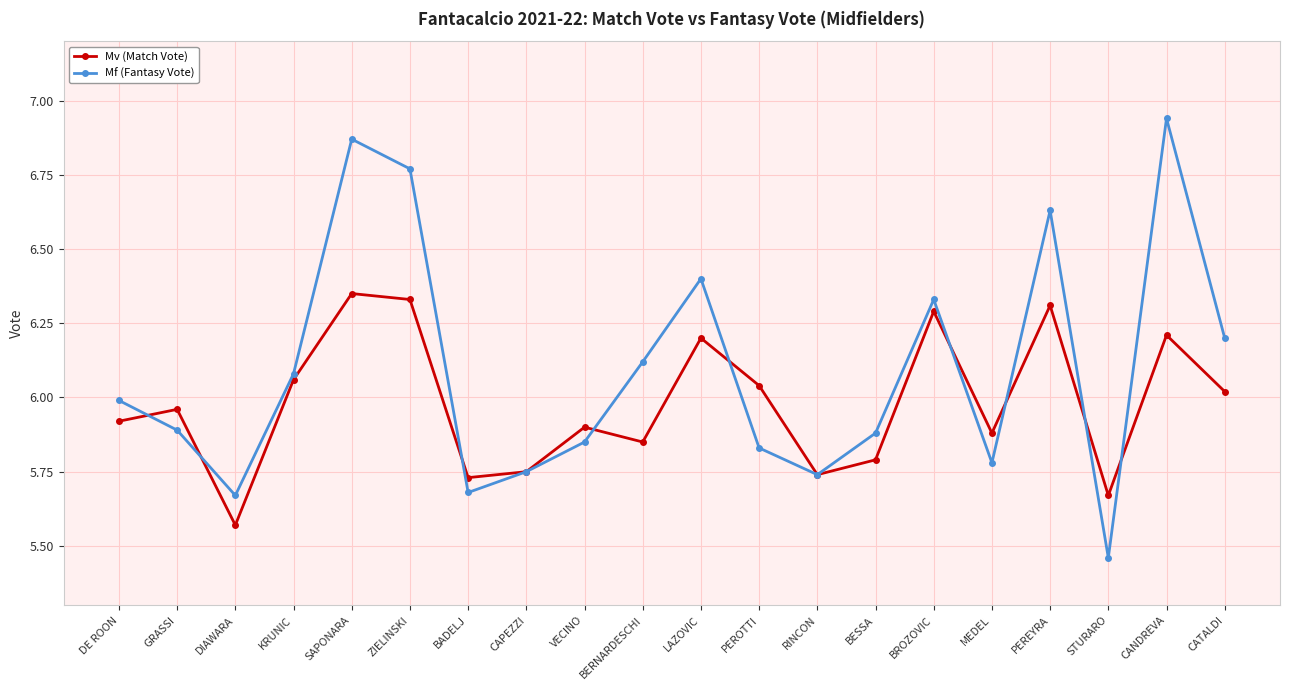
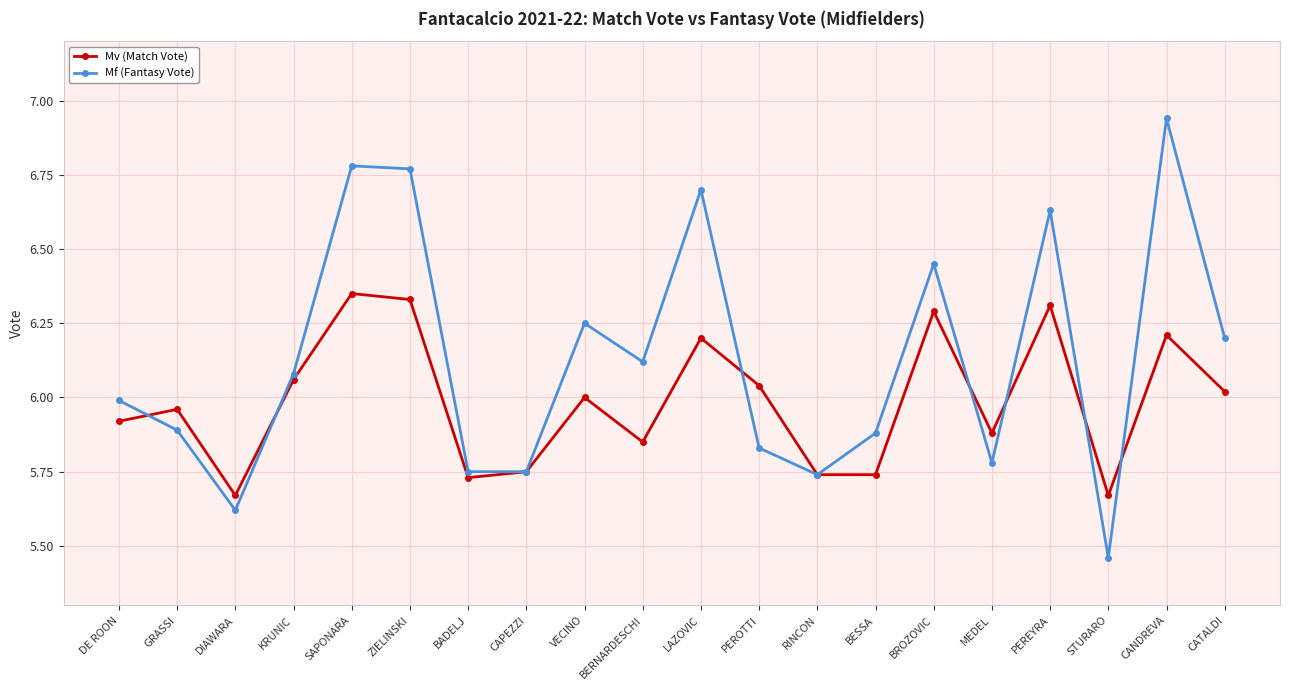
Mv (Match Vote), DIAWARA: 5.57 -> 5.67
Mf (Fantasy Vote), DIAWARA: 5.67 -> 5.62
Mf (Fantasy Vote), SAPONARA: 6.87 -> 6.78
Mf (Fantasy Vote), BADELJ: 5.68 -> 5.75
Mv (Match Vote), VECINO: 5.9 -> 6.0
Mf (Fantasy Vote), VECINO: 5.85 -> 6.25
Mf (Fantasy Vote), LAZOVIC: 6.4 -> 6.7
Mv (Match Vote), BESSA: 5.79 -> 5.74
Mf (Fantasy Vote), BROZOVIC: 6.33 -> 6.45
